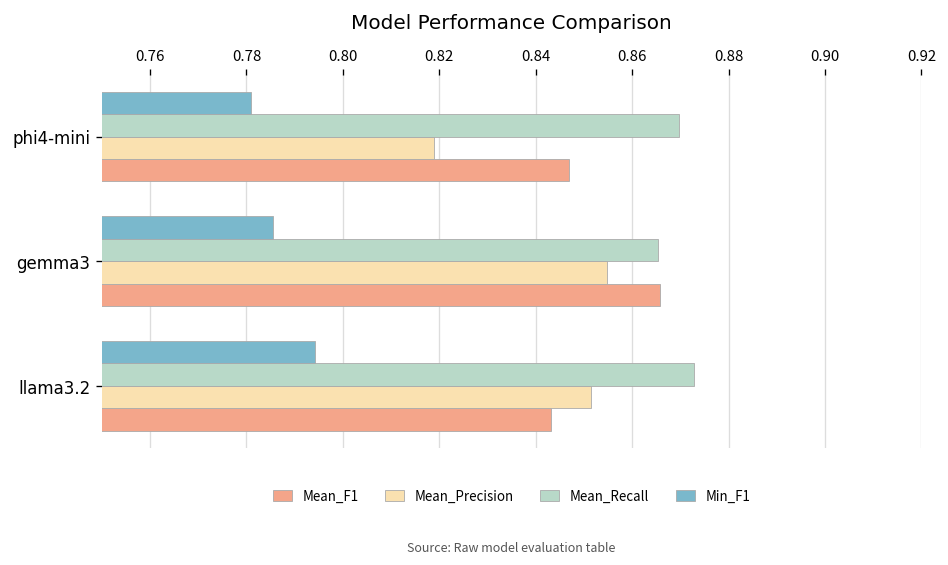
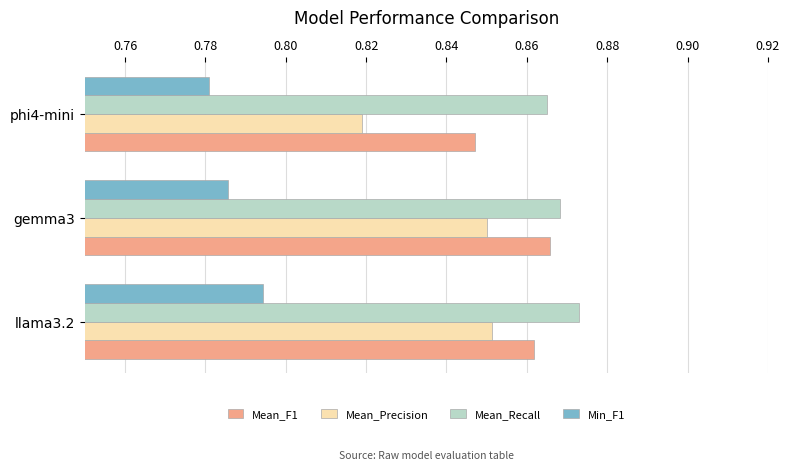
Mean_Recall, phi4-mini: 0.870 -> 0.865
Mean_Recall, gemma3: 0.865 -> 0.868
Mean_Precision, gemma3: 0.855 -> 0.850
Mean_F1, llama3.2: 0.843 -> 0.862
